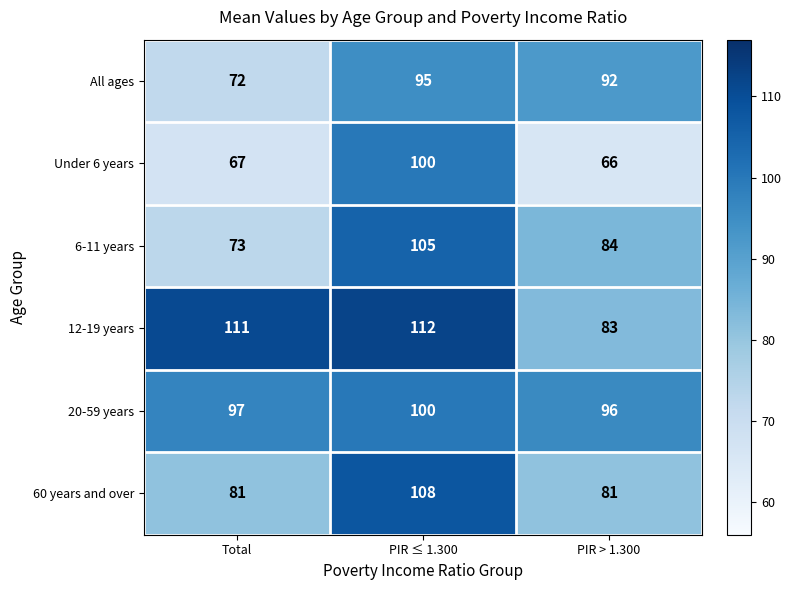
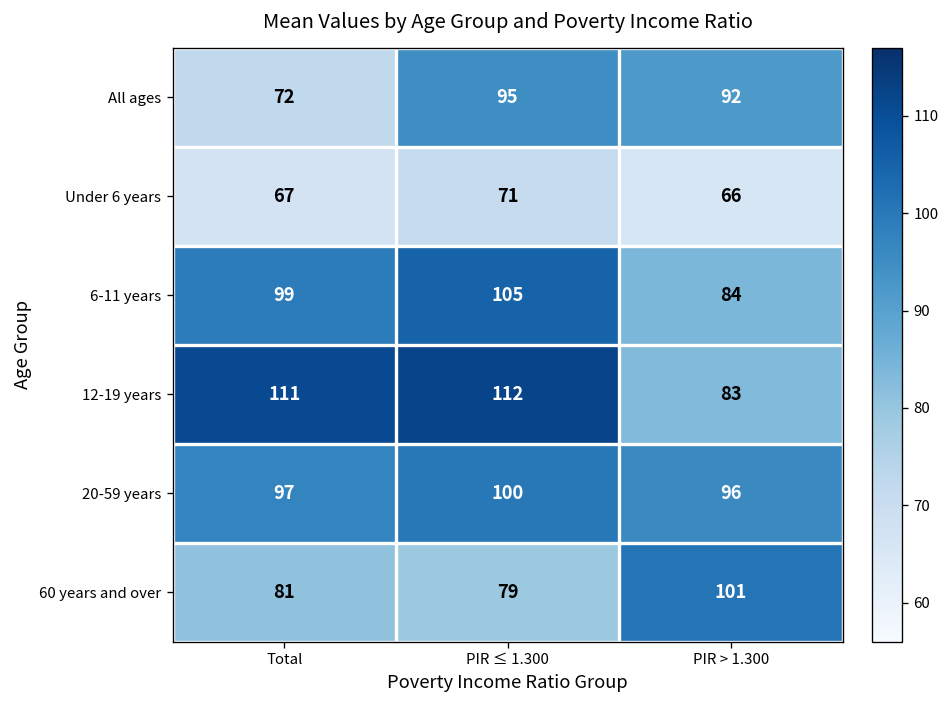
Under 6 years, PIR ≤ 1.300: 100 -> 71
6-11 years, Total: 73 -> 99
60 years and over, PIR ≤ 1.300: 108 -> 79
60 years and over, PIR > 1.300: 81 -> 101
